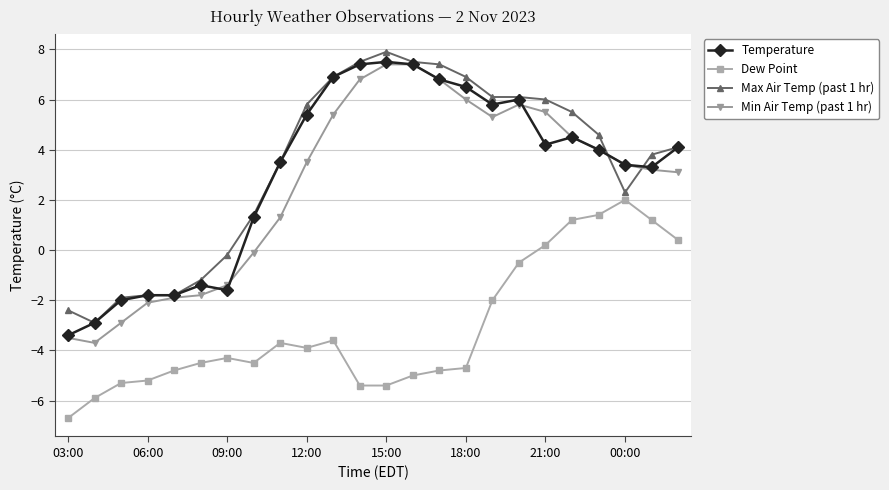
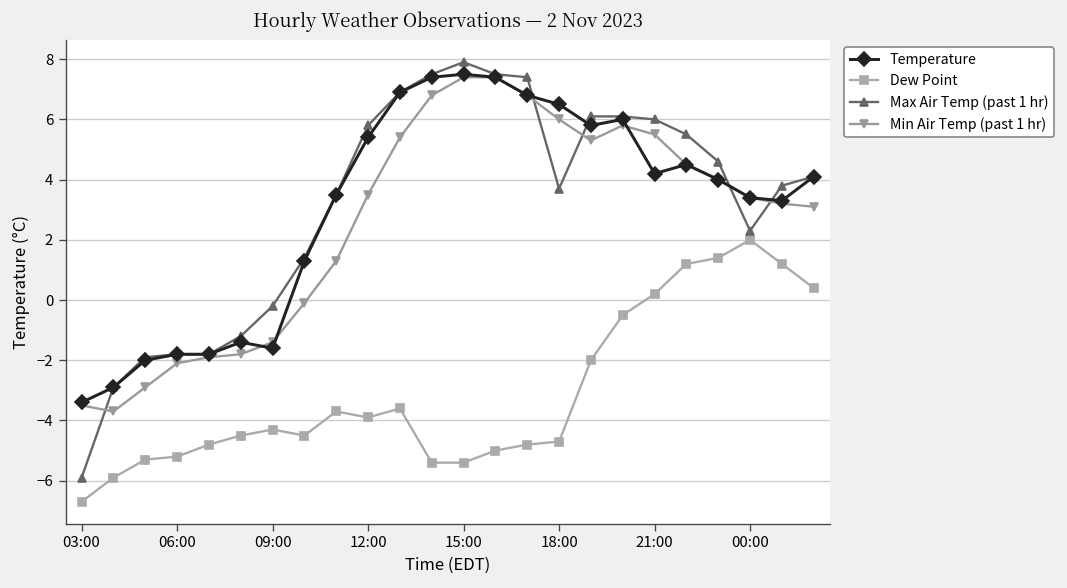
Max Air Temp (past 1 hr), 03:00: -2.4 -> -5.9
Max Air Temp (past 1 hr), 18:00: 6.9 -> 3.7
